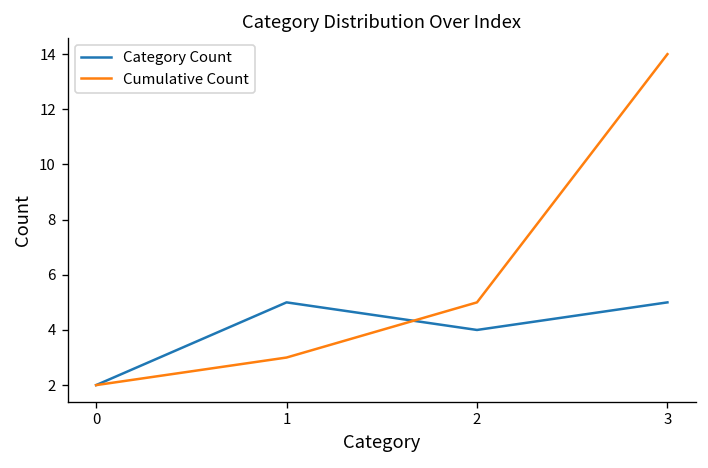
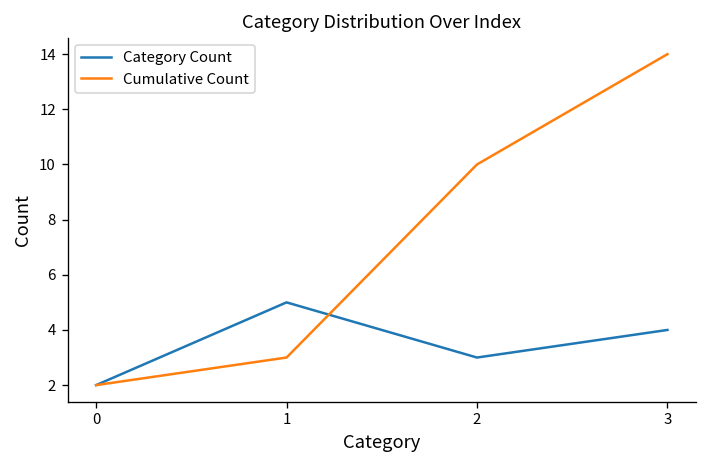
Category Count, 2: 4 -> 3
Cumulative Count, 2: 5 -> 10
Category Count, 3: 5 -> 4
